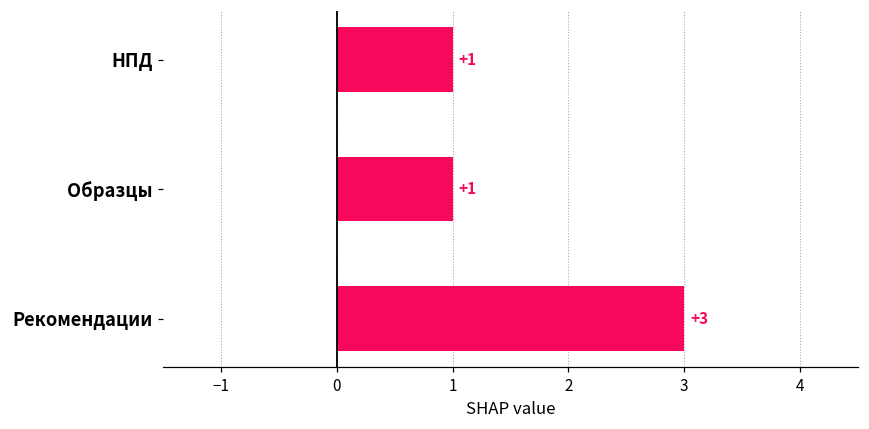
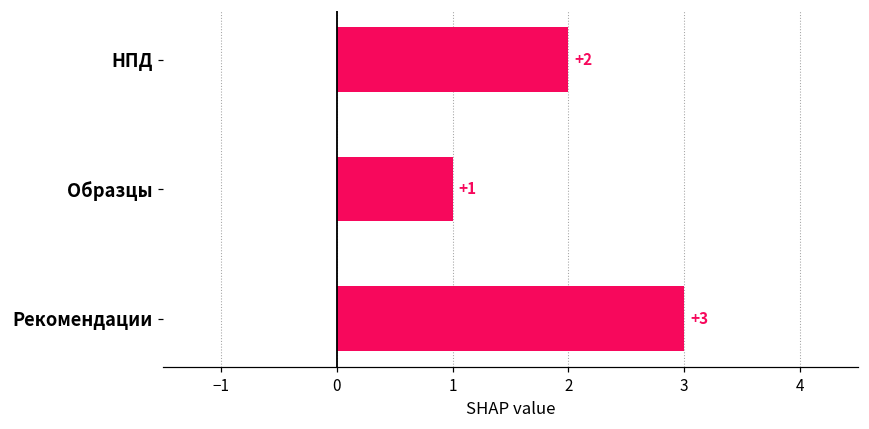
НПД: +1 -> +2
